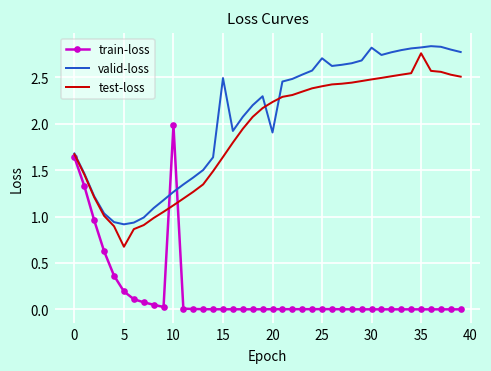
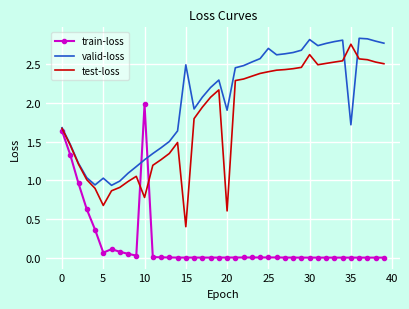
train-loss, 5: 0.2 -> 0.1
valid-loss, 5: 0.9 -> 1.0
test-loss, 10: 1.1 -> 0.8
test-loss, 15: 1.6 -> 0.4
test-loss, 20: 2.2 -> 0.6
test-loss, 30: 2.5 -> 2.6
valid-loss, 35: 2.8 -> 1.7
